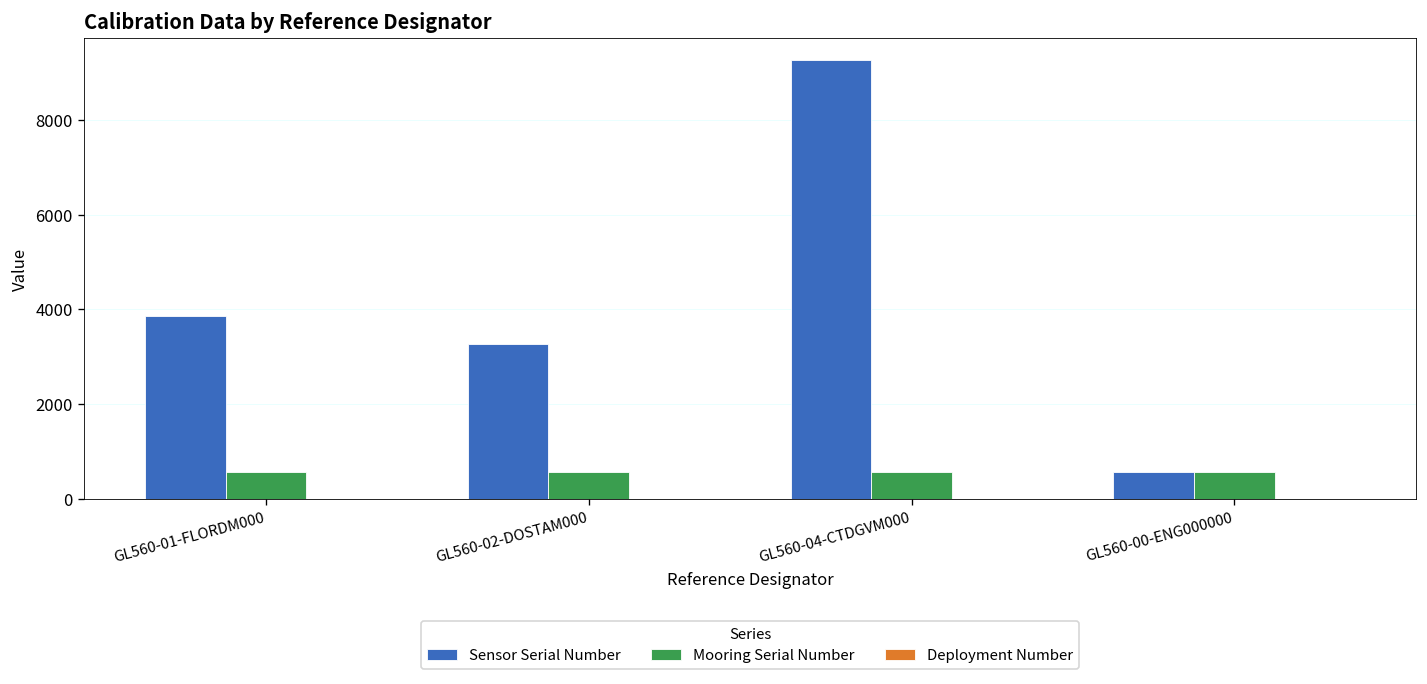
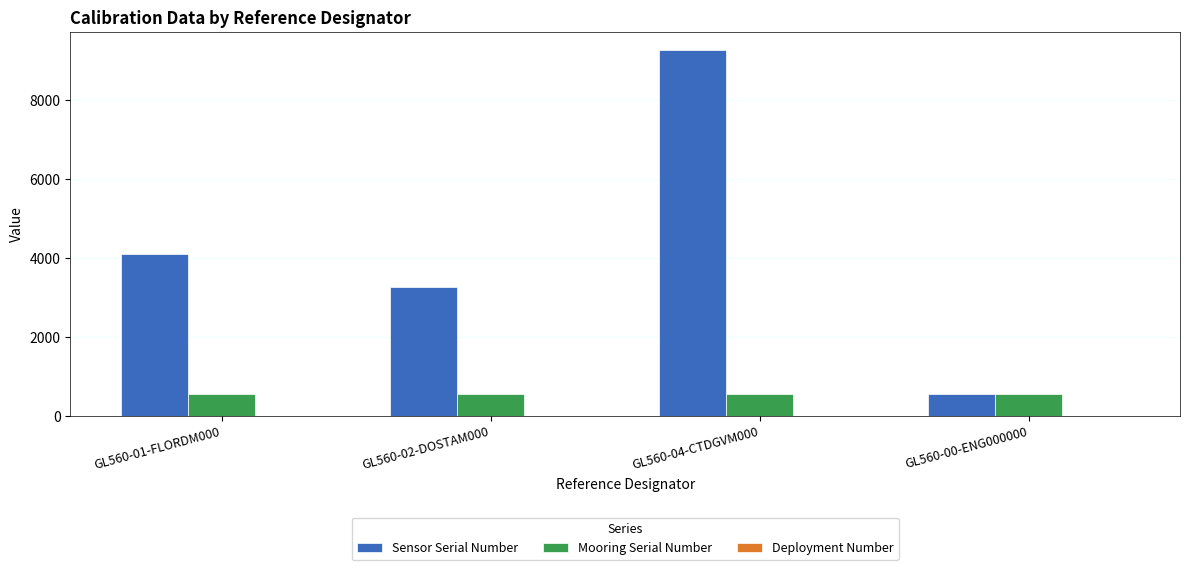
Sensor Serial Number, GL560-01-FLORDM000: 3900 -> 4100
